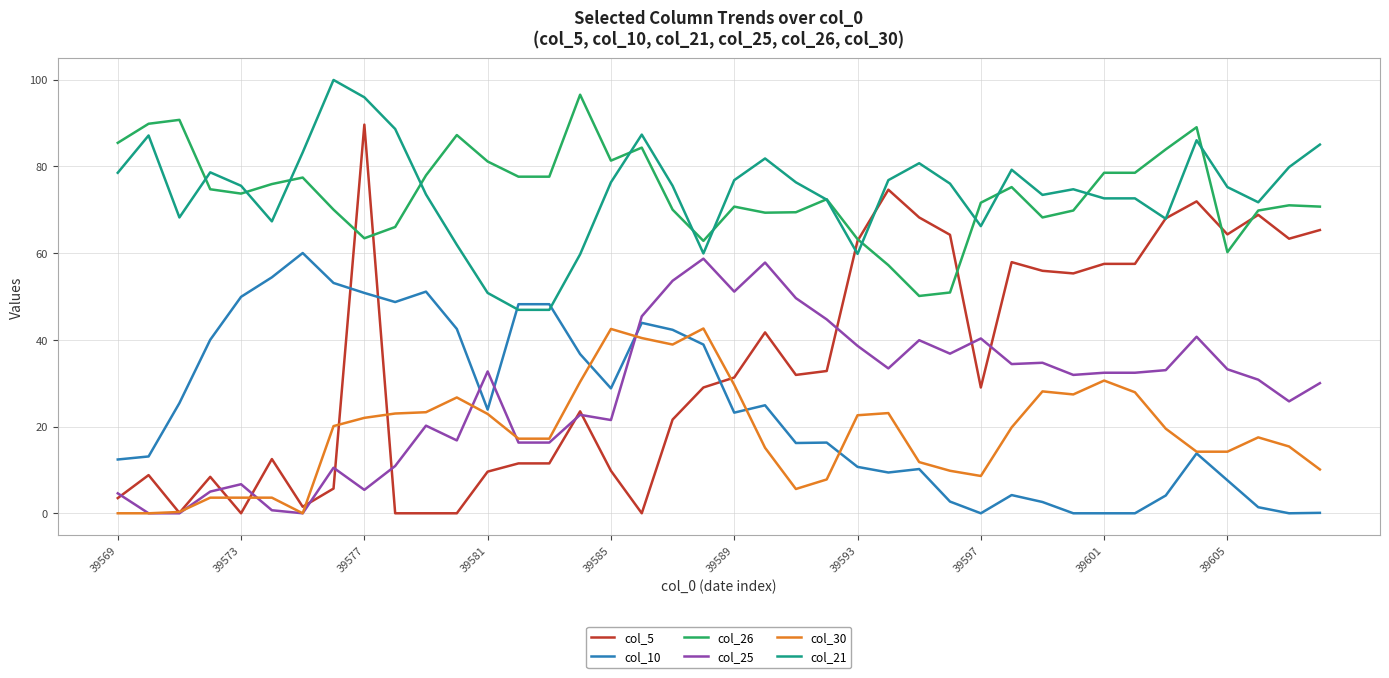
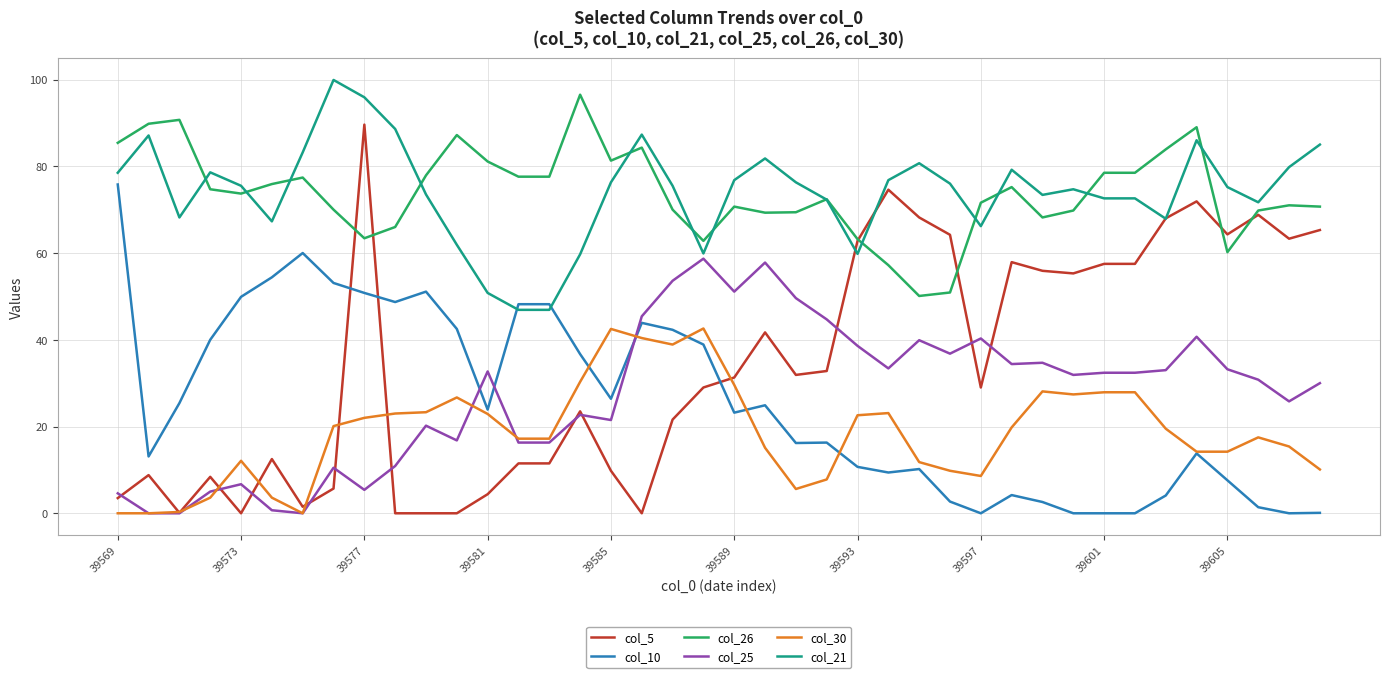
col_10, 39569: 12 -> 76
col_30, 39573: 4 -> 12
col_5, 39581: 10 -> 4
col_10, 39585: 29 -> 26
col_30, 39601: 31 -> 28
